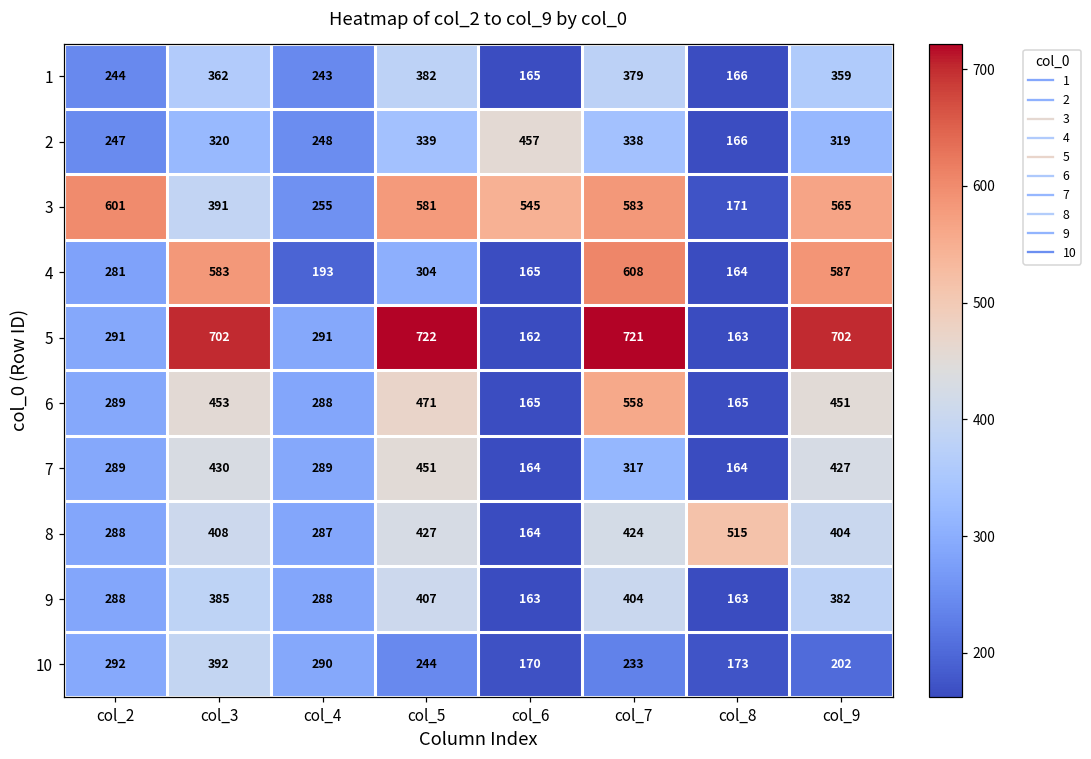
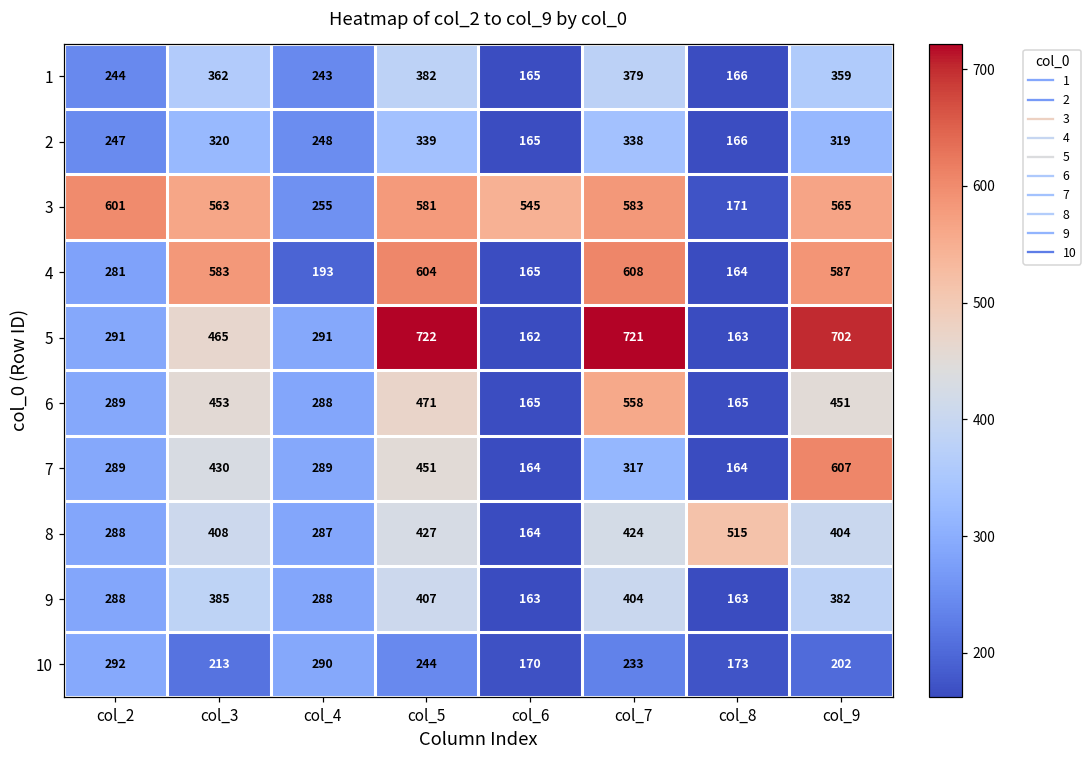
2, col_6: 457 -> 165
3, col_3: 391 -> 563
4, col_5: 304 -> 604
5, col_3: 702 -> 465
7, col_9: 427 -> 607
10, col_3: 392 -> 213
